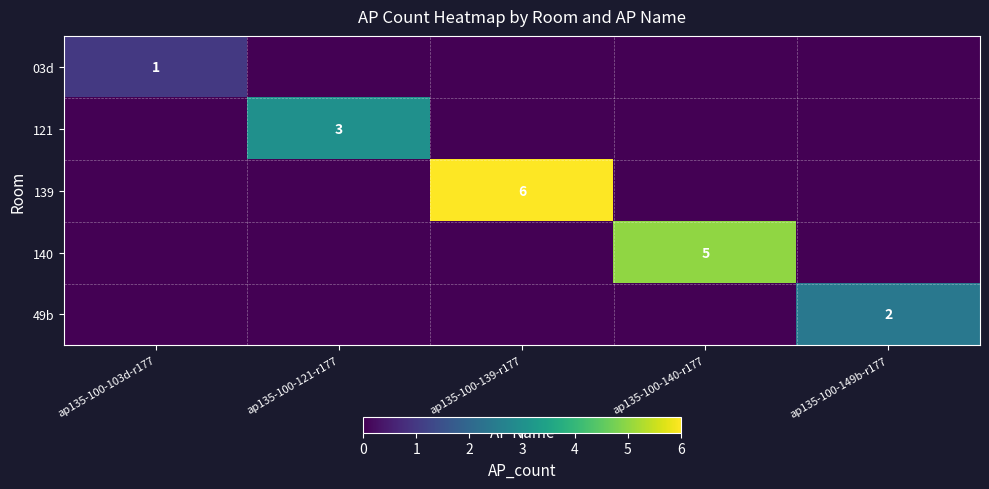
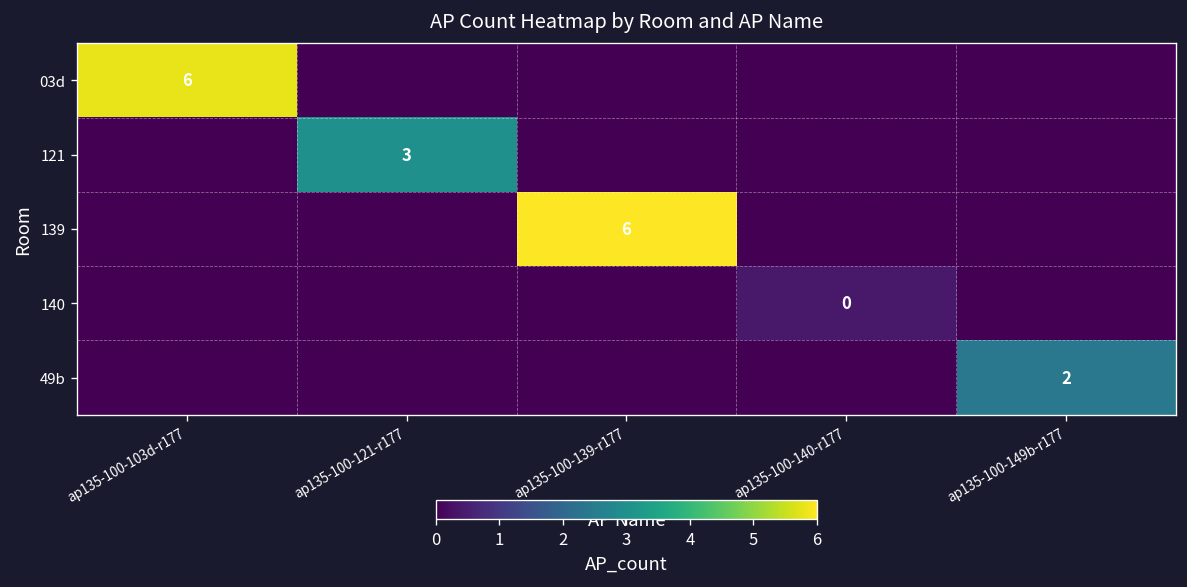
03d, ap135-100-103d-r177: 1 -> 6
140, ap135-100-140-r177: 5 -> 0
